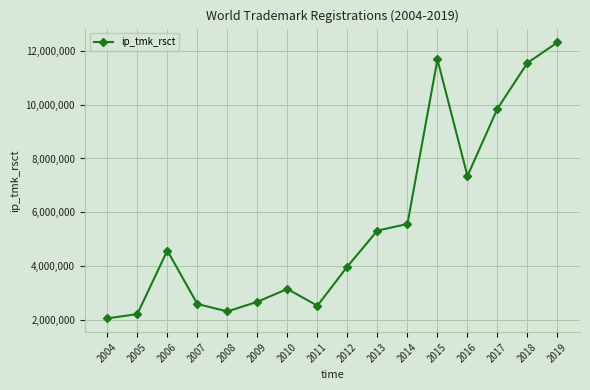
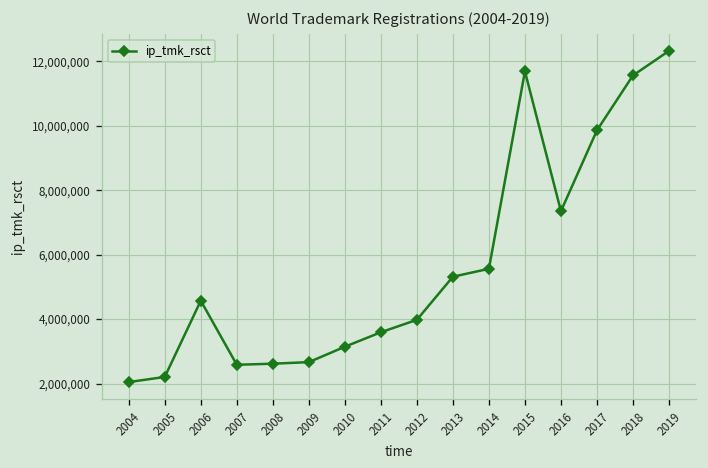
2008: 2,300,000 -> 2,600,000
2011: 2,500,000 -> 3,600,000
